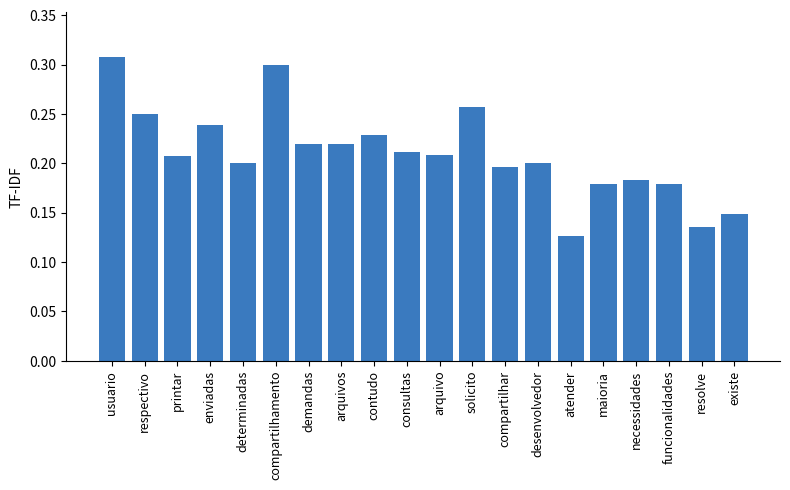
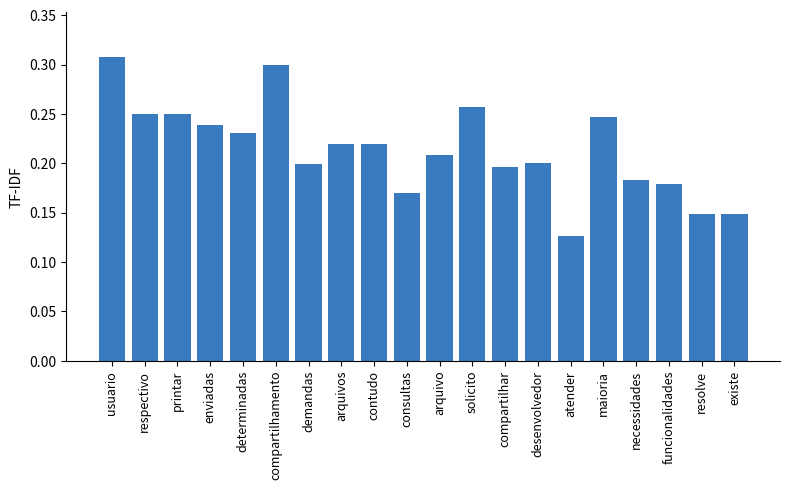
printar: 0.21 -> 0.25
determinadas: 0.20 -> 0.23
demandas: 0.22 -> 0.20
contudo: 0.23 -> 0.22
consultas: 0.21 -> 0.17
maioria: 0.18 -> 0.25
resolve: 0.14 -> 0.15
